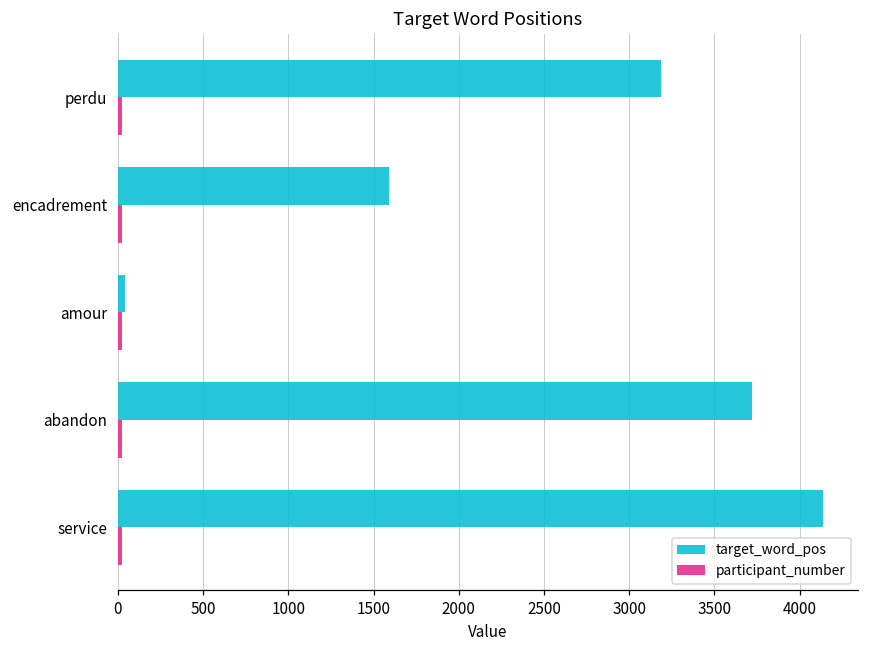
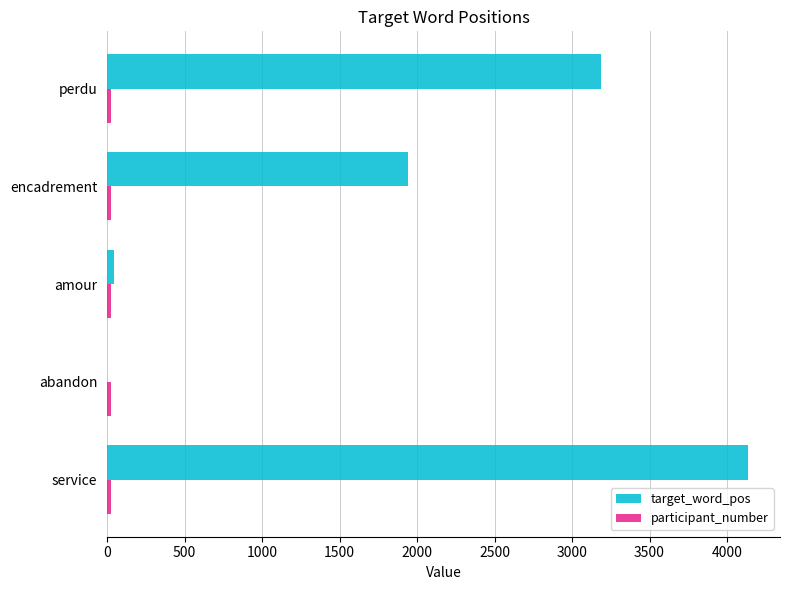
target_word_pos, encadrement: 1590 -> 1940
target_word_pos, abandon: 3720 -> 0
